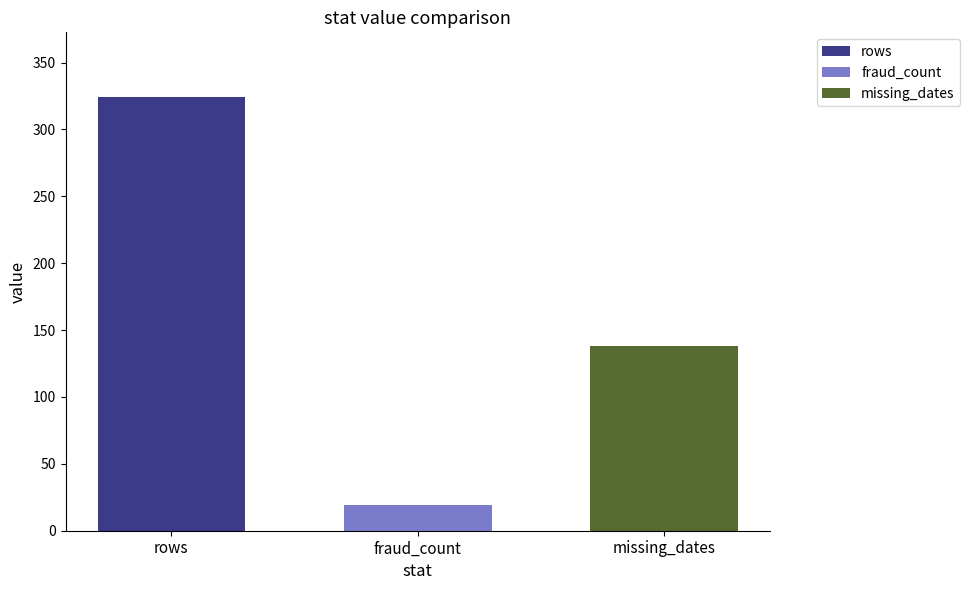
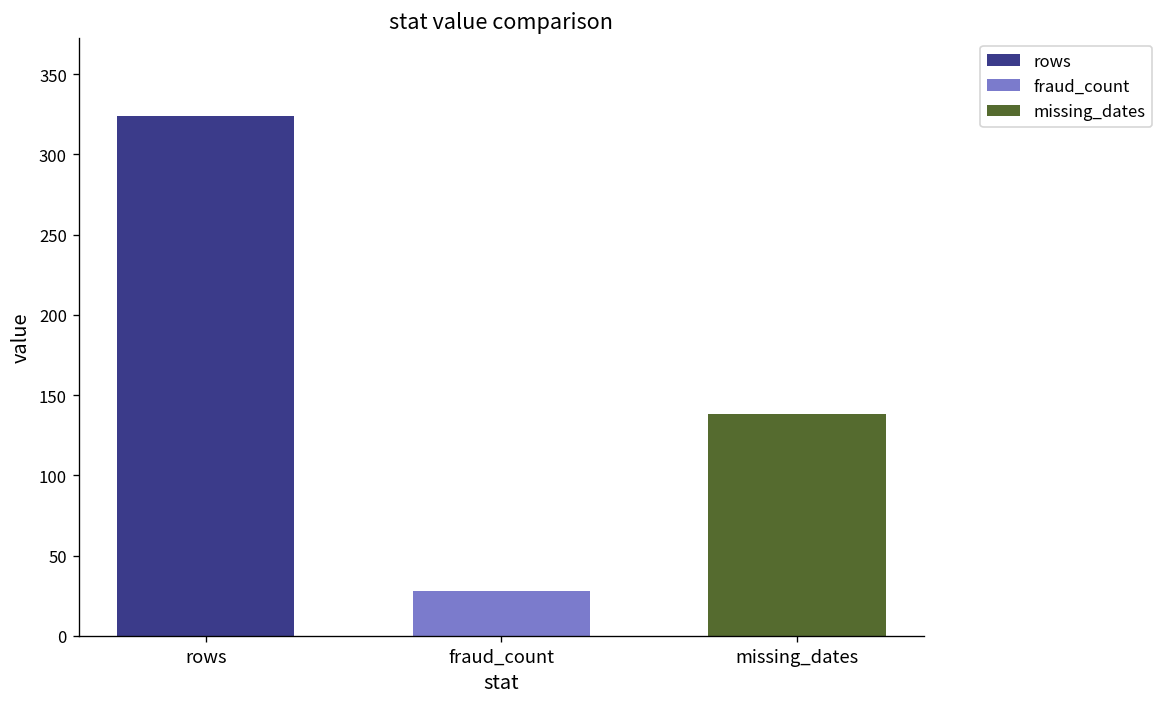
fraud_count: 19 -> 28
